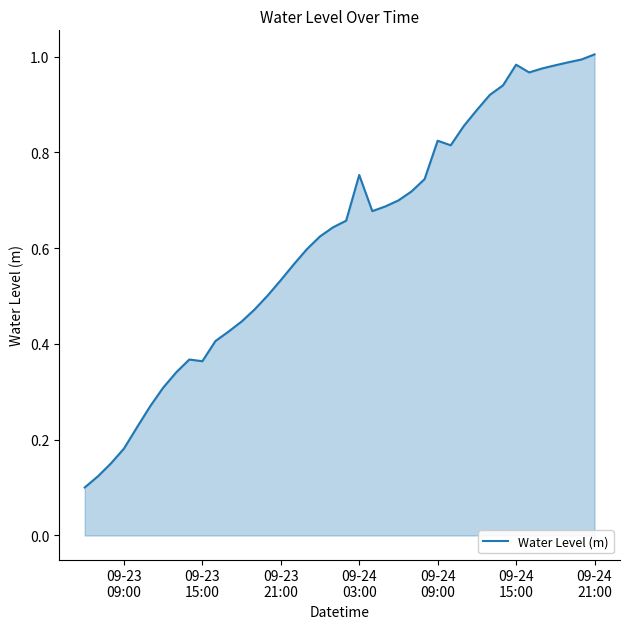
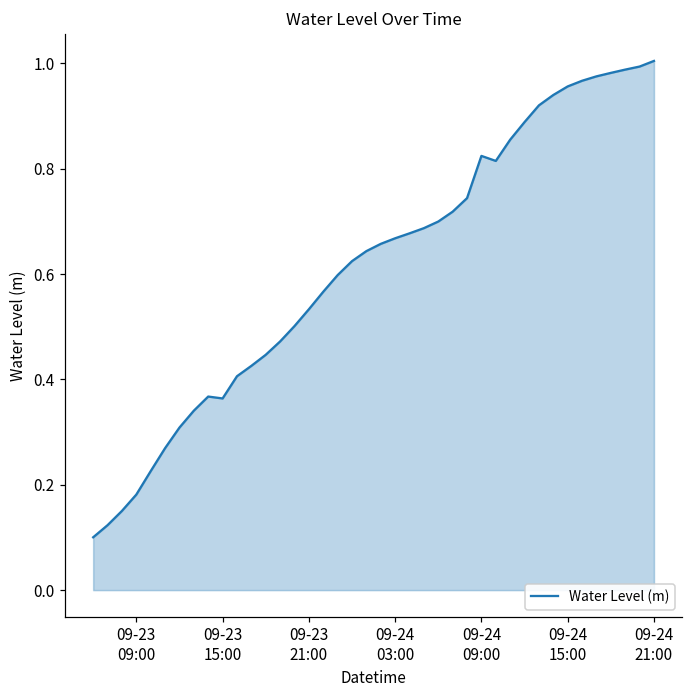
09-24 03:00: 0.75 -> 0.67
09-24 15:00: 0.98 -> 0.96
